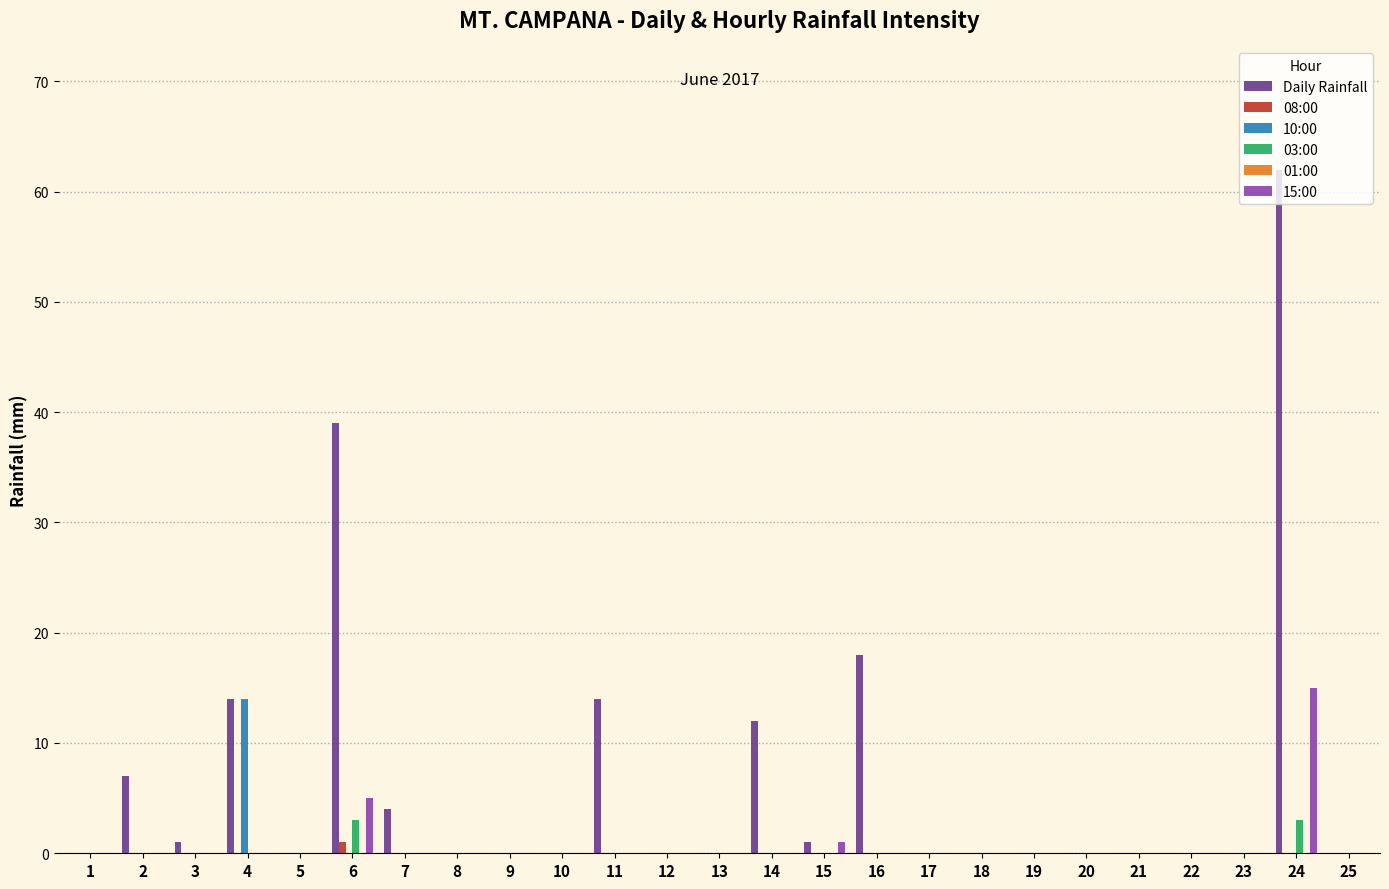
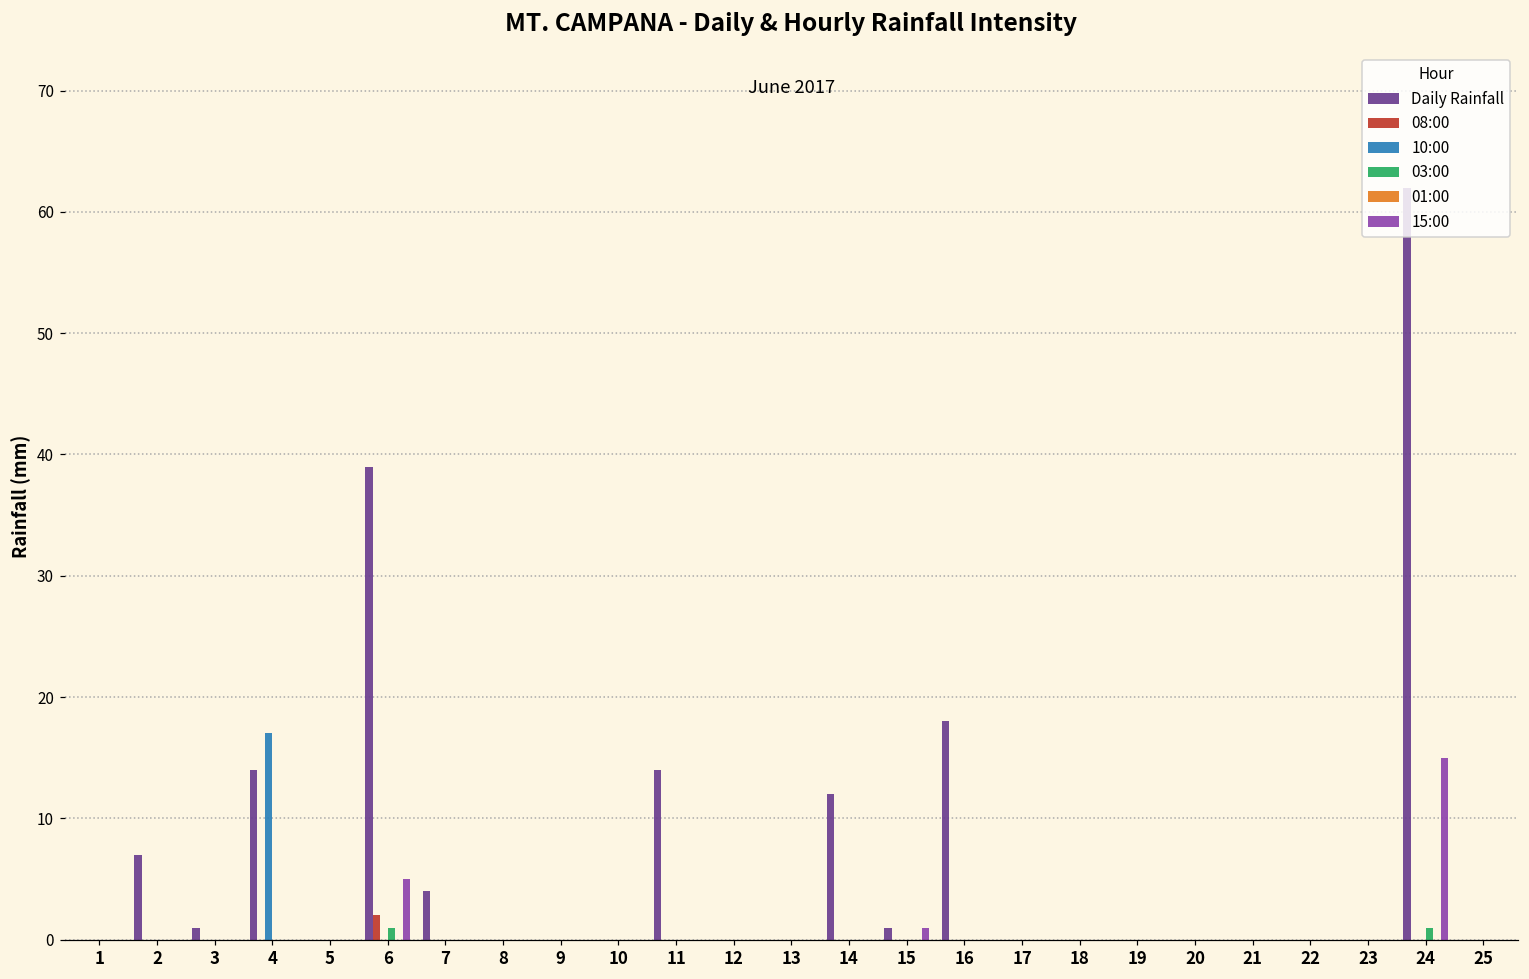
10:00, 4: 14 -> 17
08:00, 6: 1 -> 2
03:00, 6: 3 -> 1
03:00, 24: 3 -> 1
